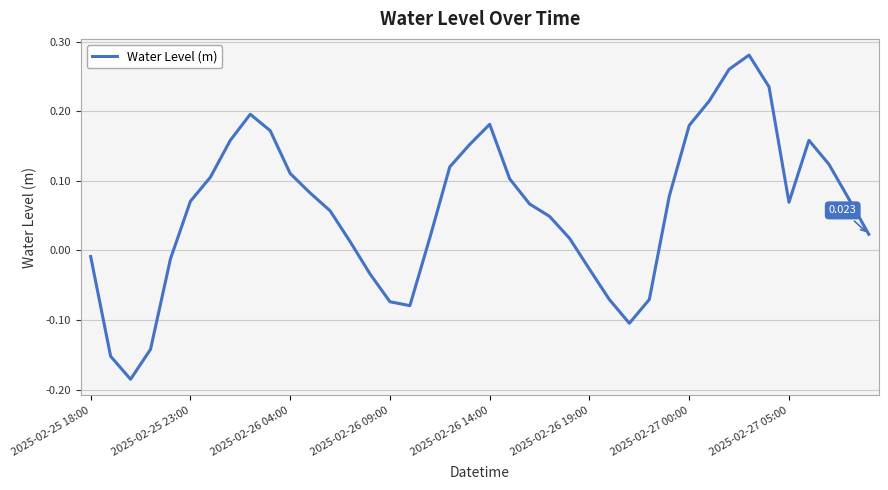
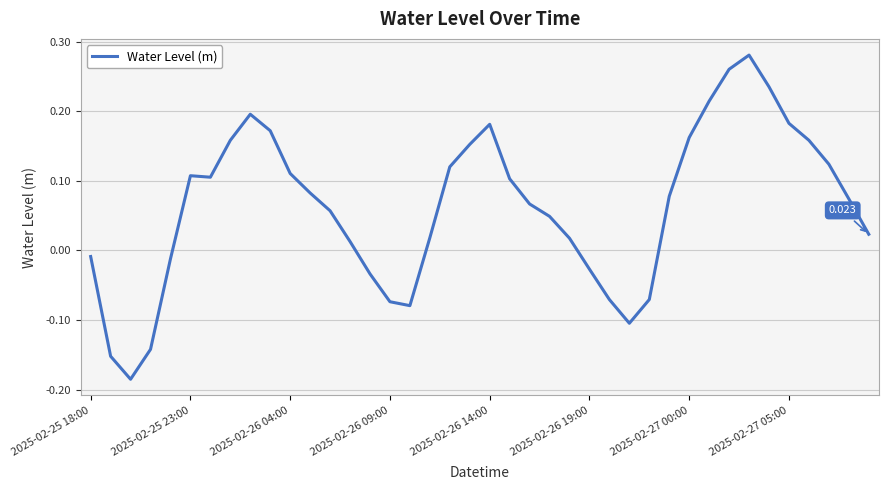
2025-02-25 23:00: 0.07 -> 0.11
2025-02-27 00:00: 0.18 -> 0.16
2025-02-27 05:00: 0.07 -> 0.18
